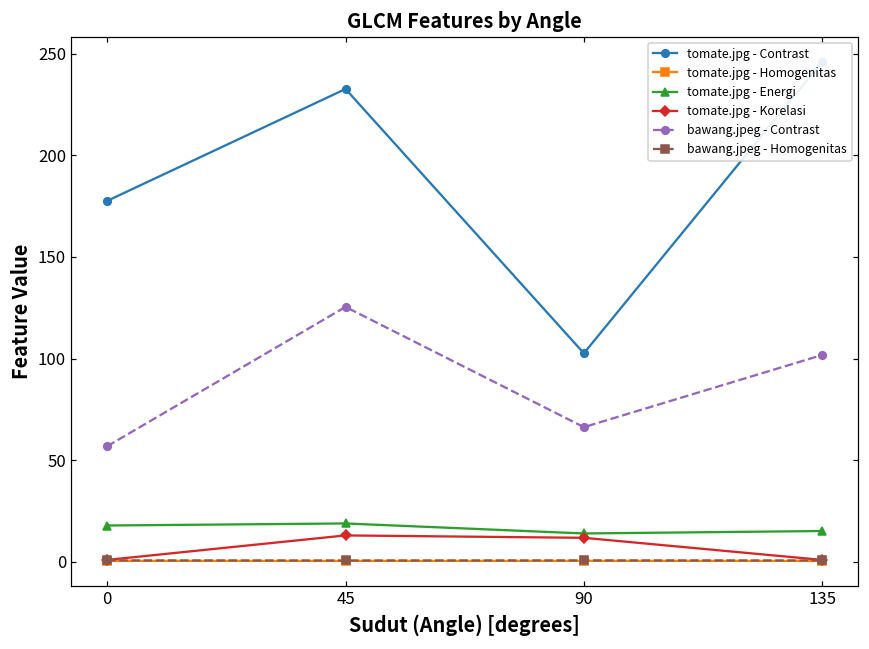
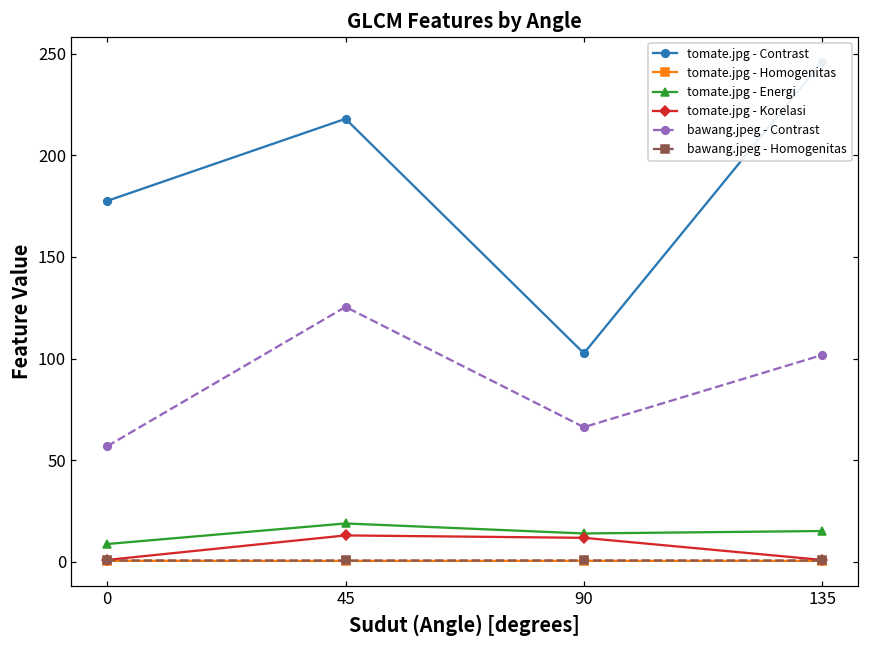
tomate.jpg - Energi, 0: 18 -> 9
tomate.jpg - Contrast, 45: 233 -> 218
